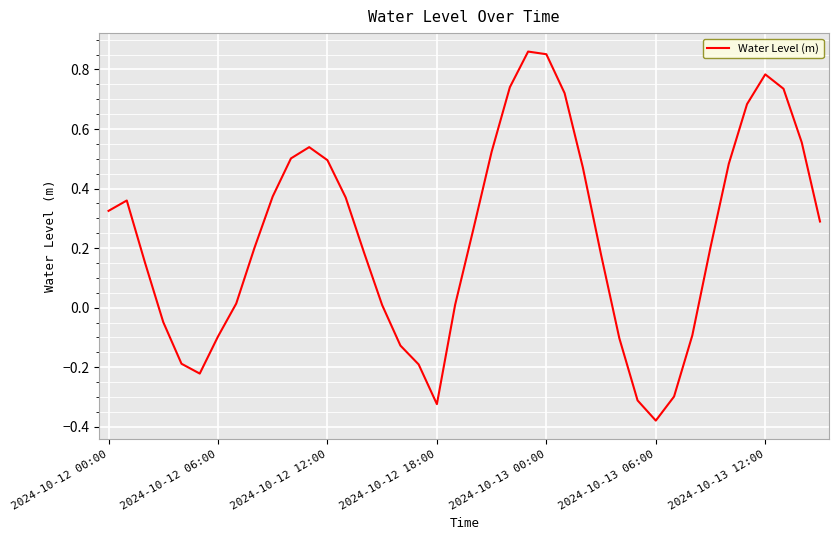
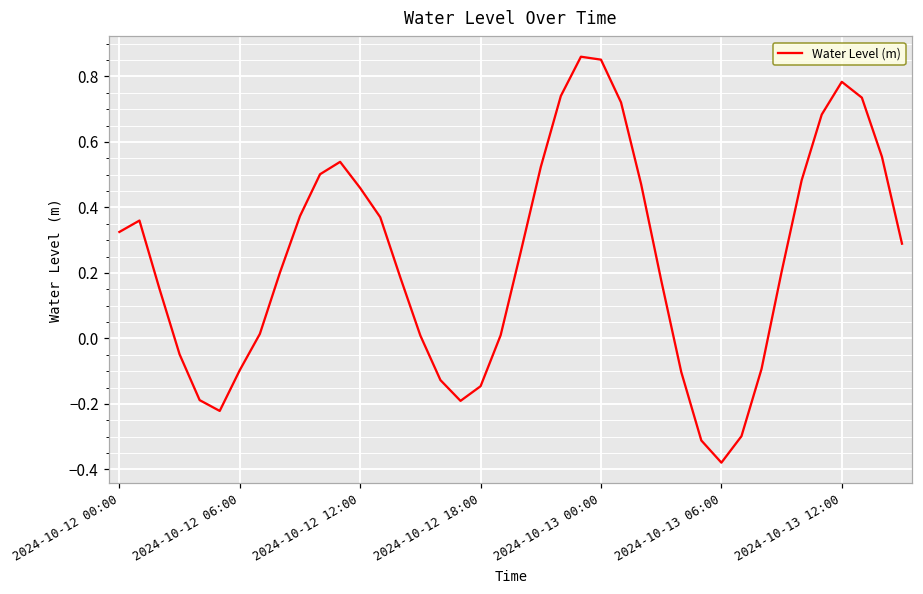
2024-10-12 12:00: 0.50 -> 0.46
2024-10-12 18:00: -0.32 -> -0.15
